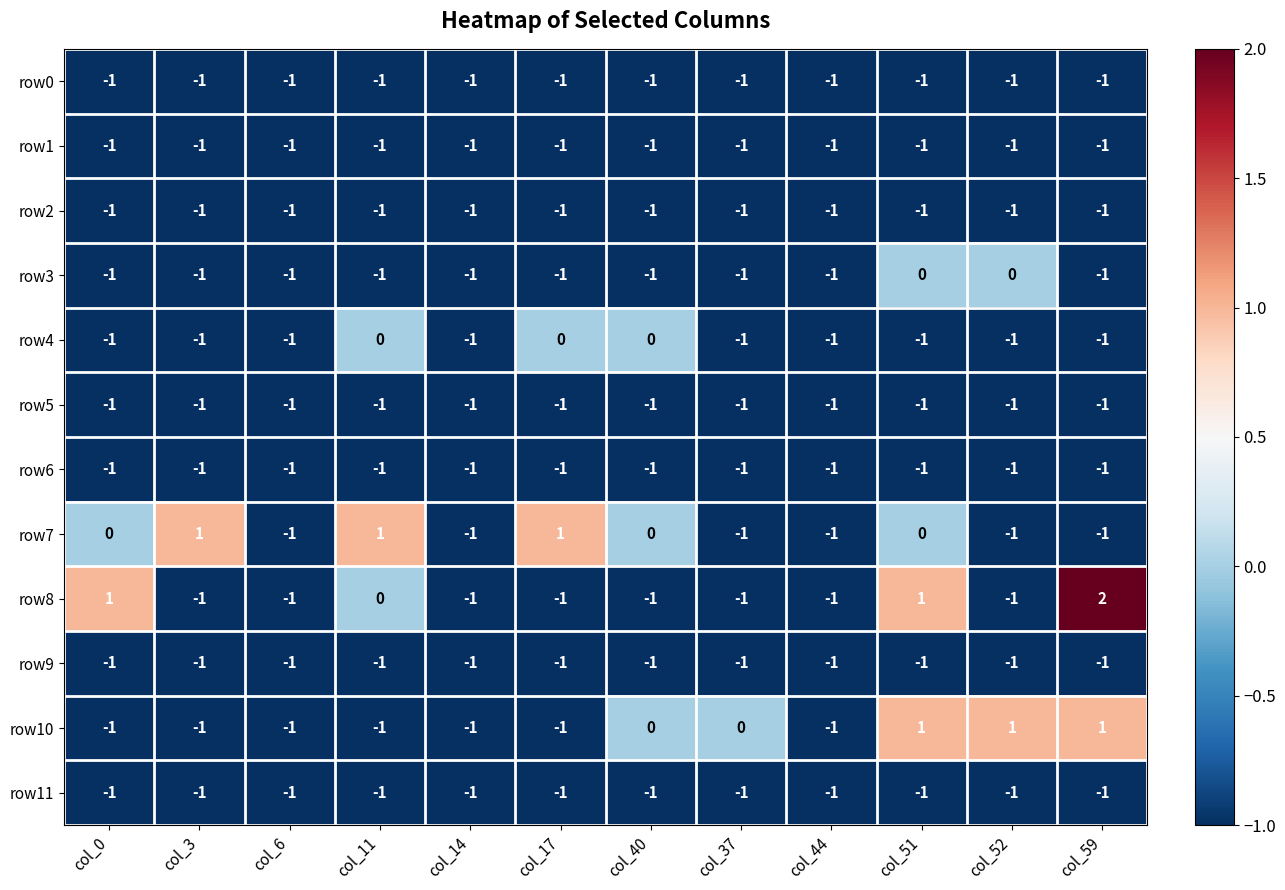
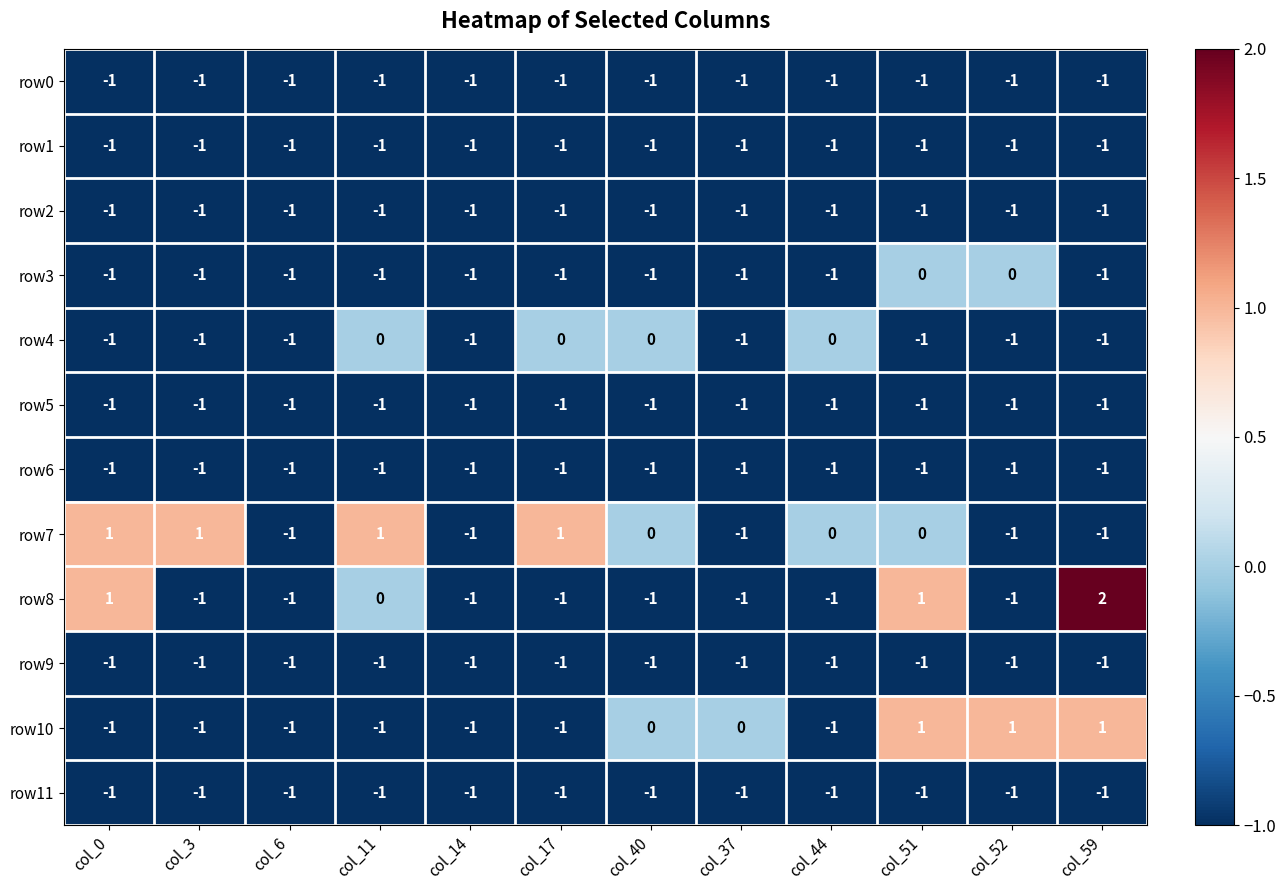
row4, col_44: -1 -> 0
row7, col_0: 0 -> 1
row7, col_44: -1 -> 0
